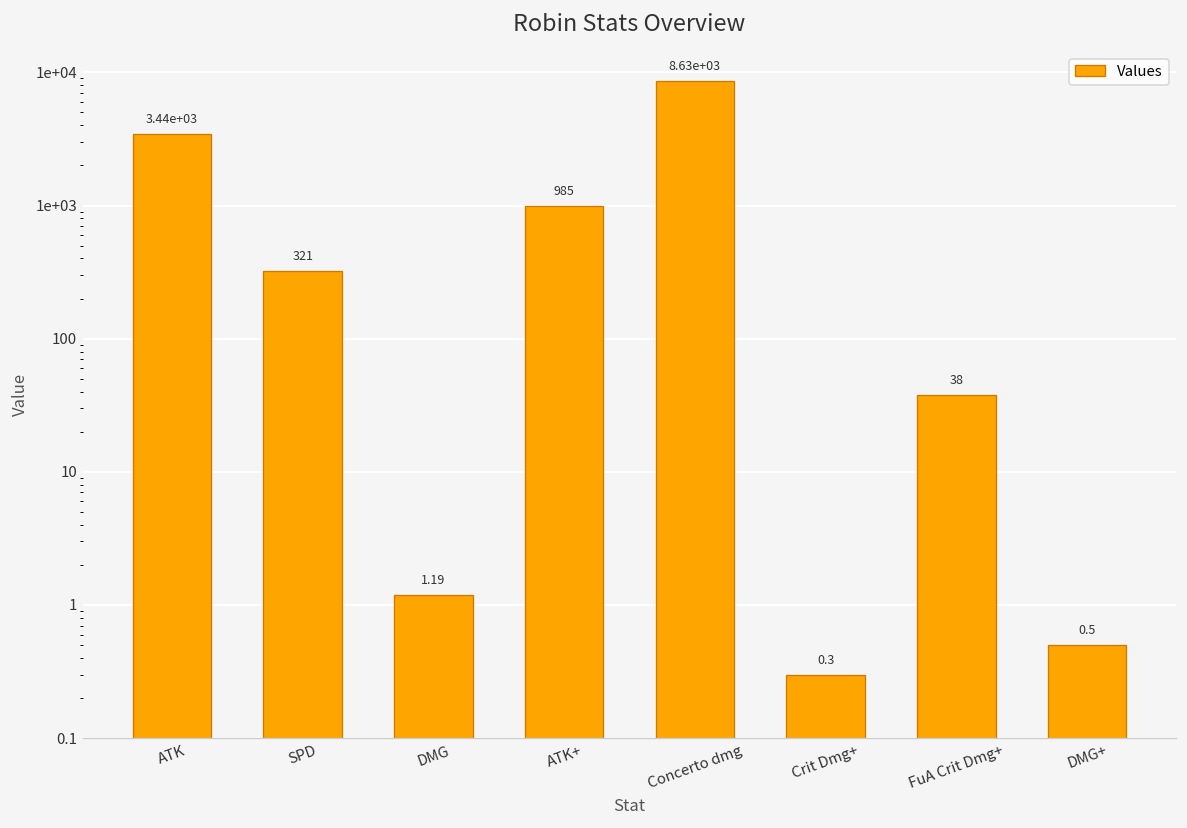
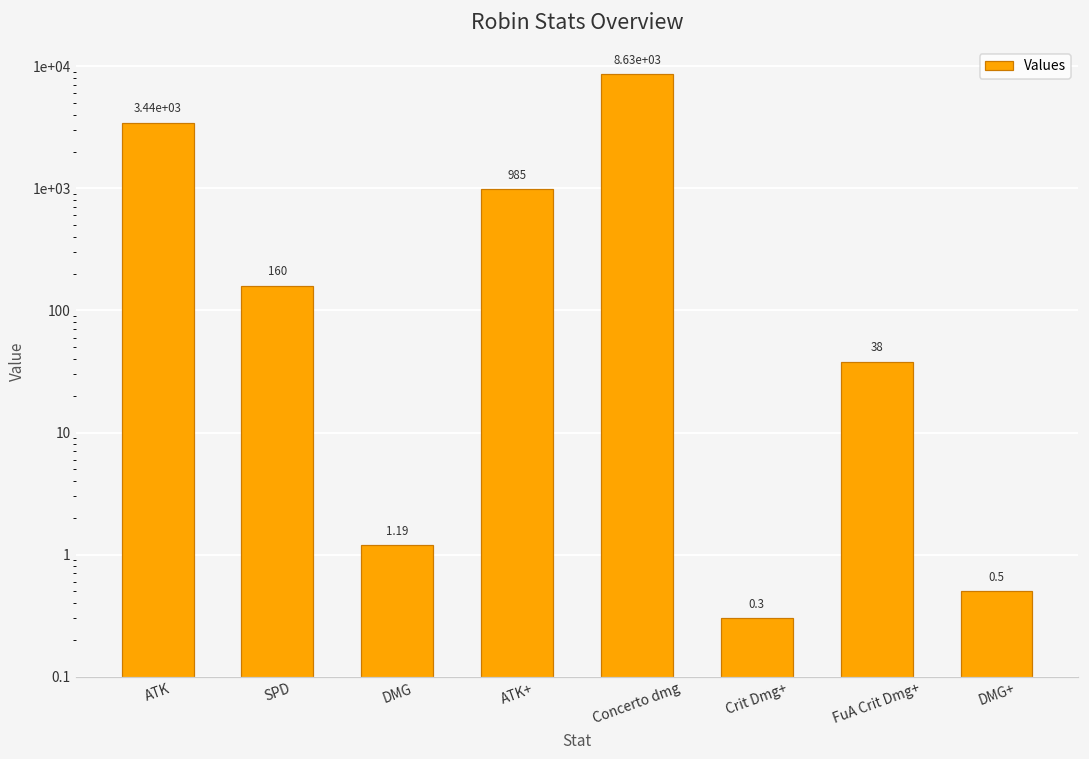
SPD: 321 -> 160
